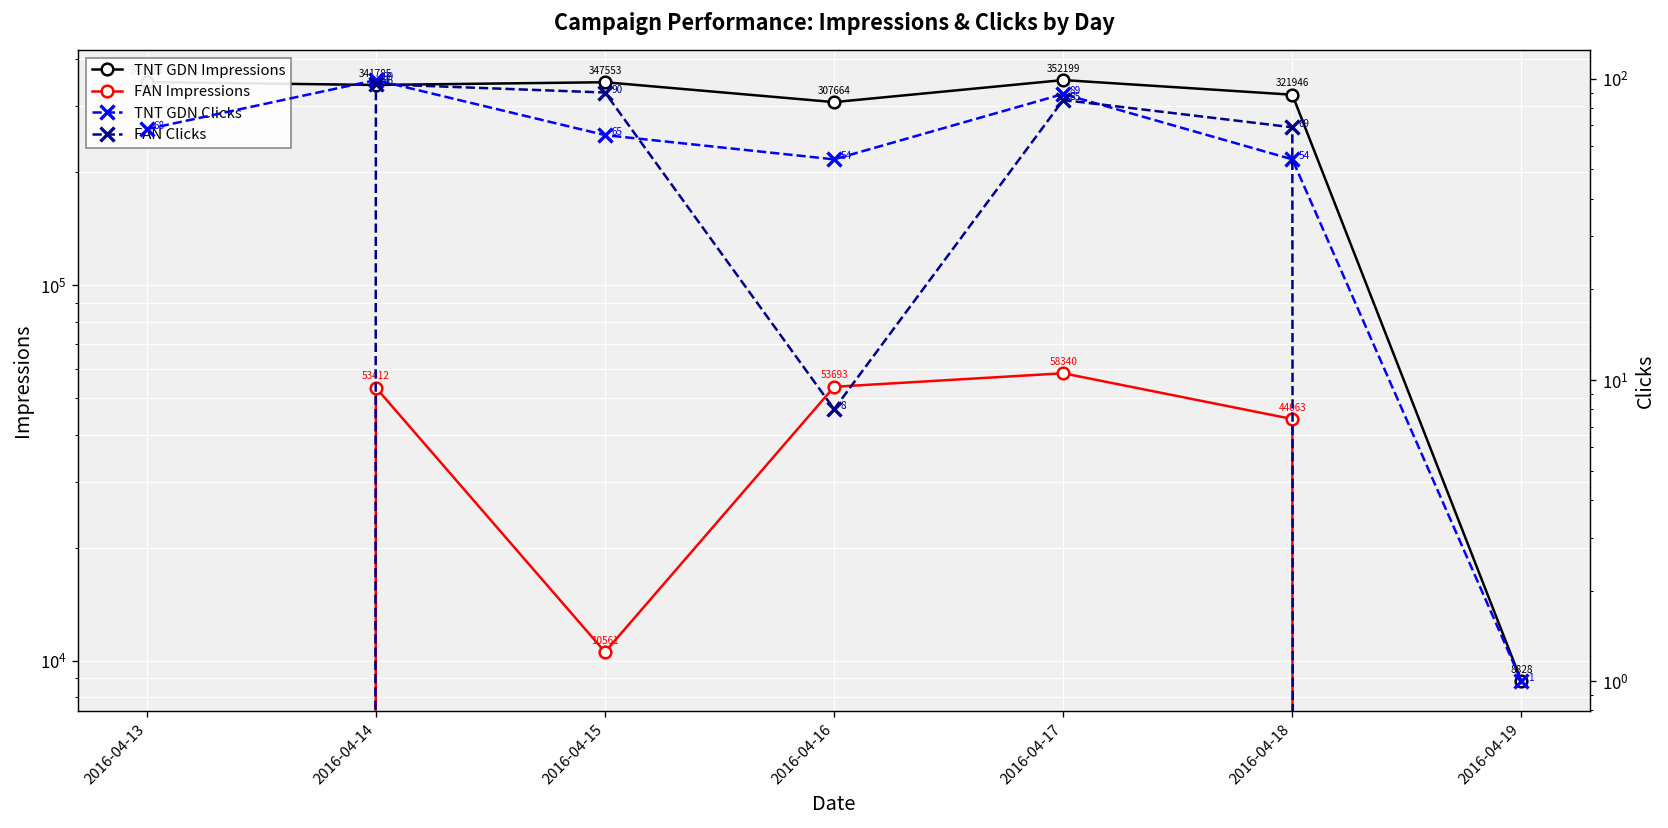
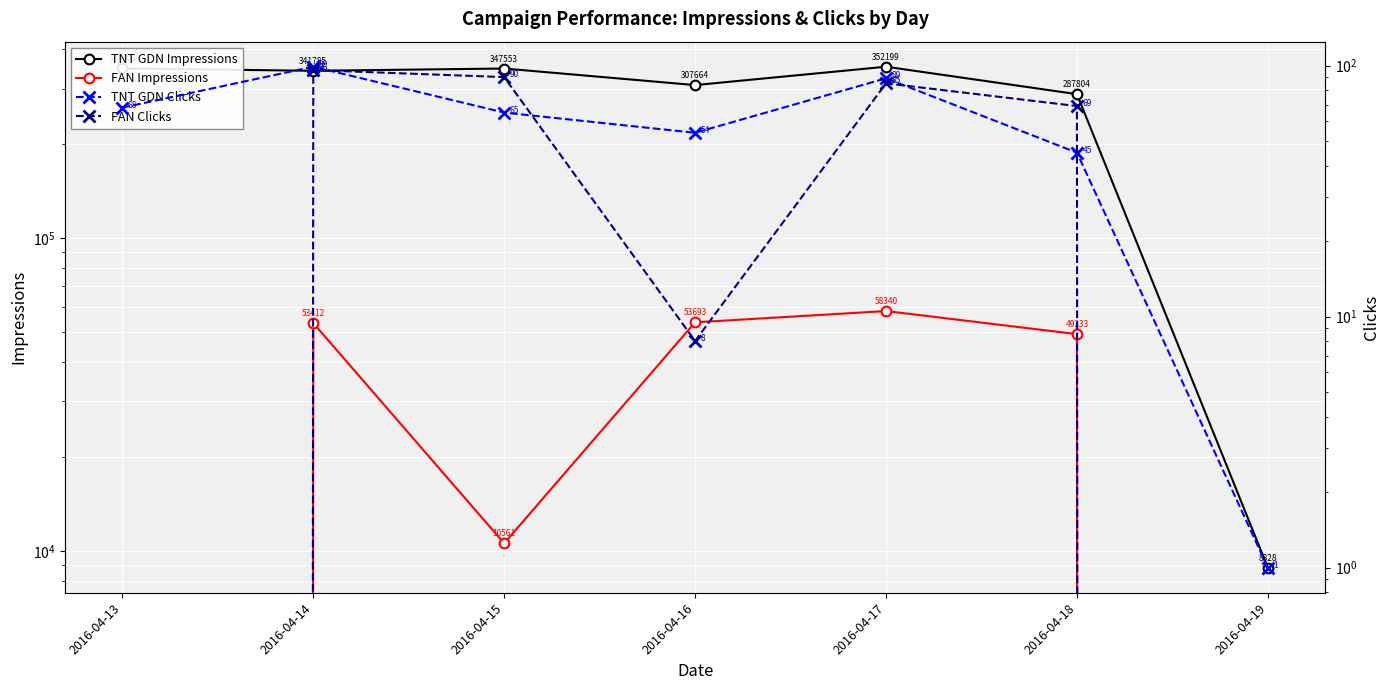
TNT GDN Impressions, 2016-04-18: 321946 -> 287804
FAN Impressions, 2016-04-18: 44063 -> 49233
TNT GDN Clicks, 2016-04-18: 54 -> 45
